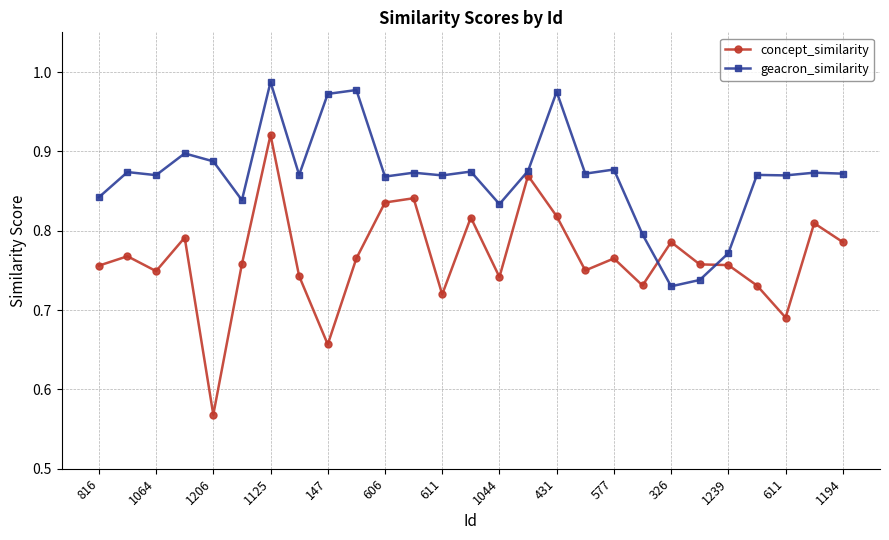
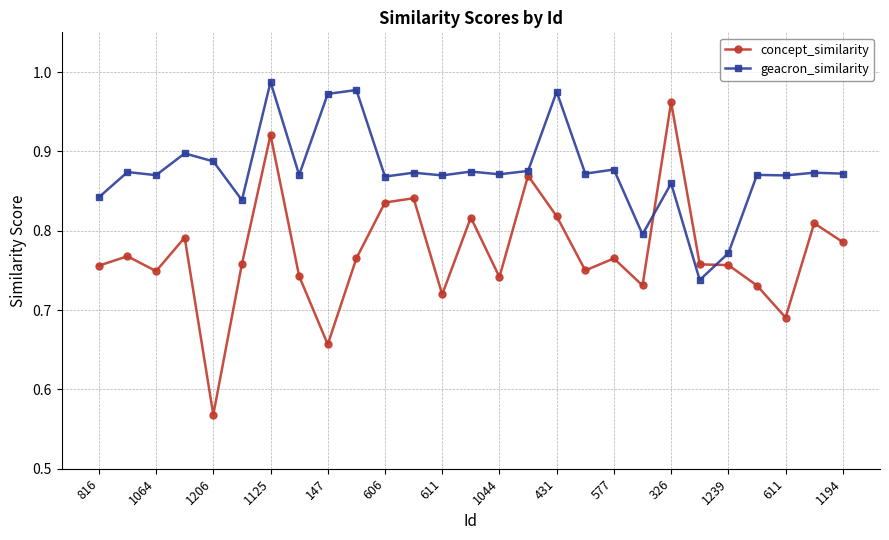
geacron_similarity, 1044: 0.83 -> 0.87
concept_similarity, 326: 0.79 -> 0.96
geacron_similarity, 326: 0.73 -> 0.86
